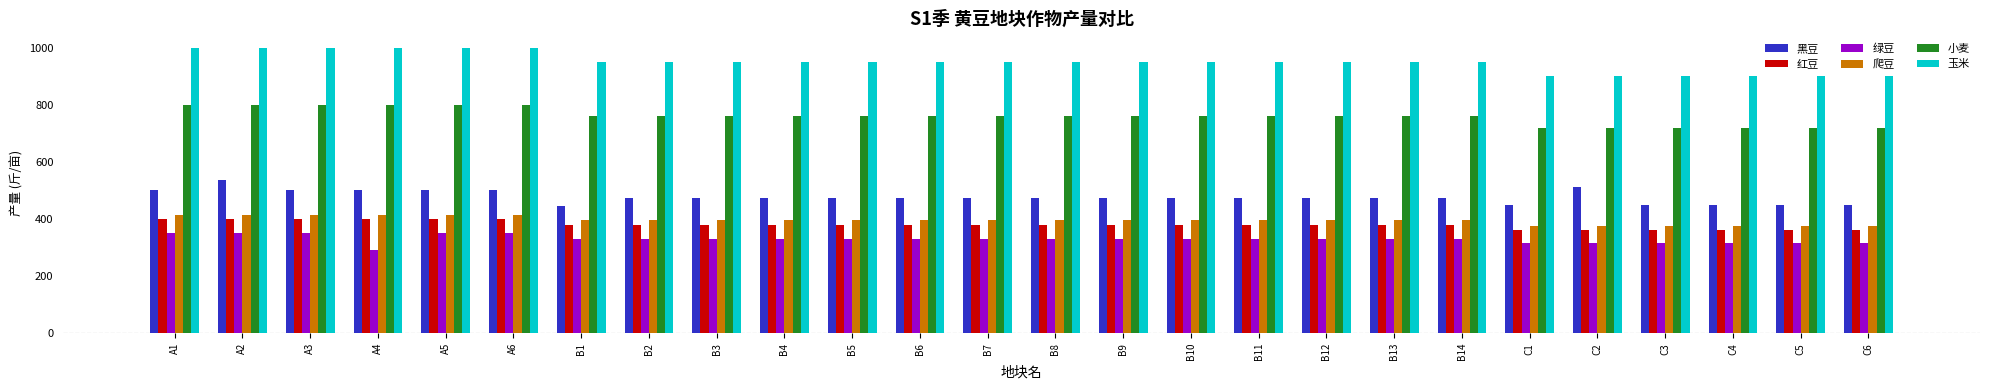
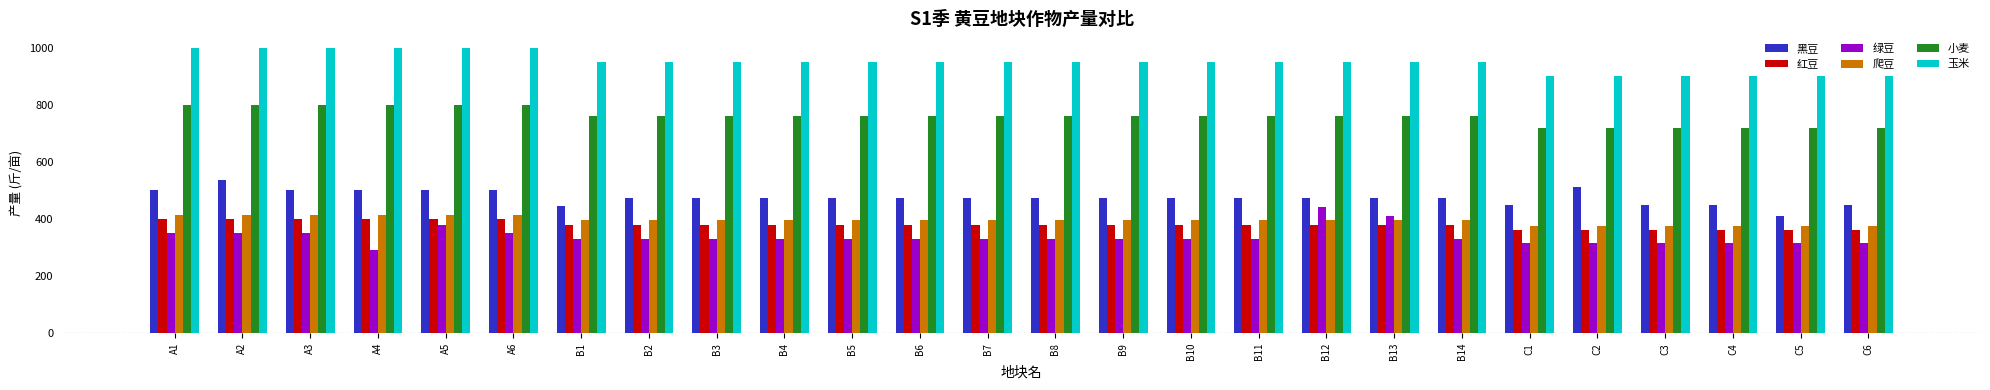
绿豆, A5: 350 -> 380
绿豆, B12: 330 -> 440
绿豆, B13: 330 -> 410
黑豆, C5: 450 -> 410
